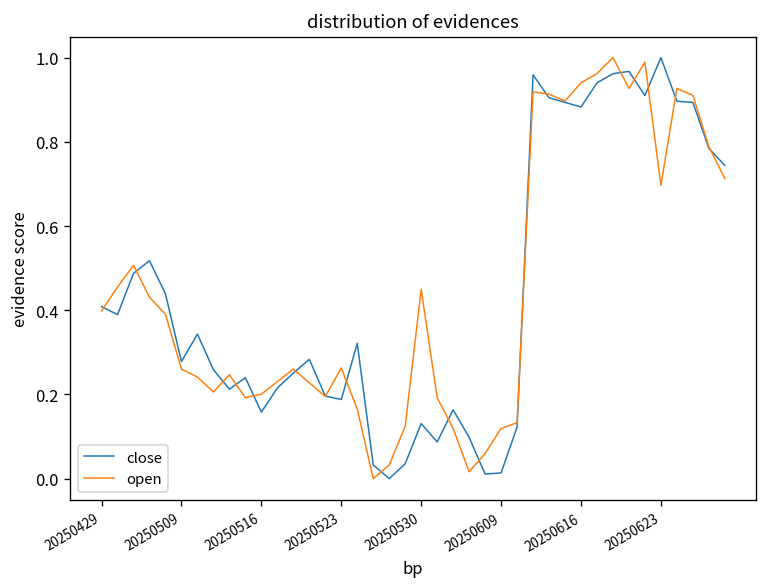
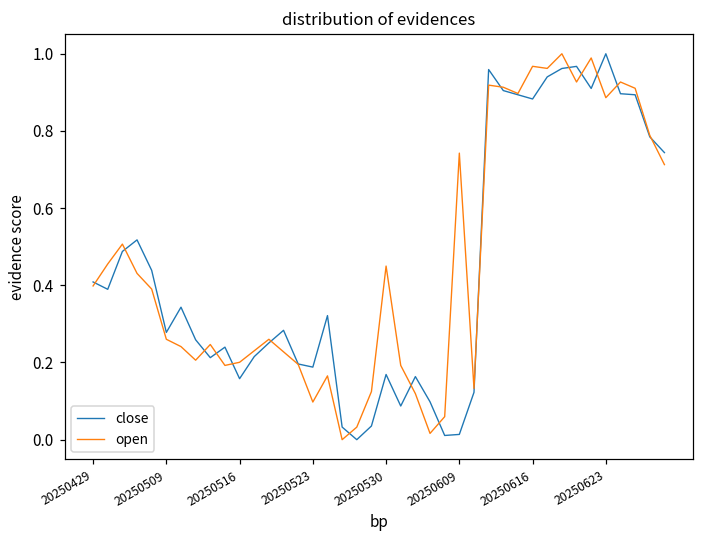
open, 20250523: 0.26 -> 0.10
close, 20250530: 0.13 -> 0.17
open, 20250609: 0.12 -> 0.74
open, 20250616: 0.94 -> 0.97
open, 20250623: 0.70 -> 0.89
